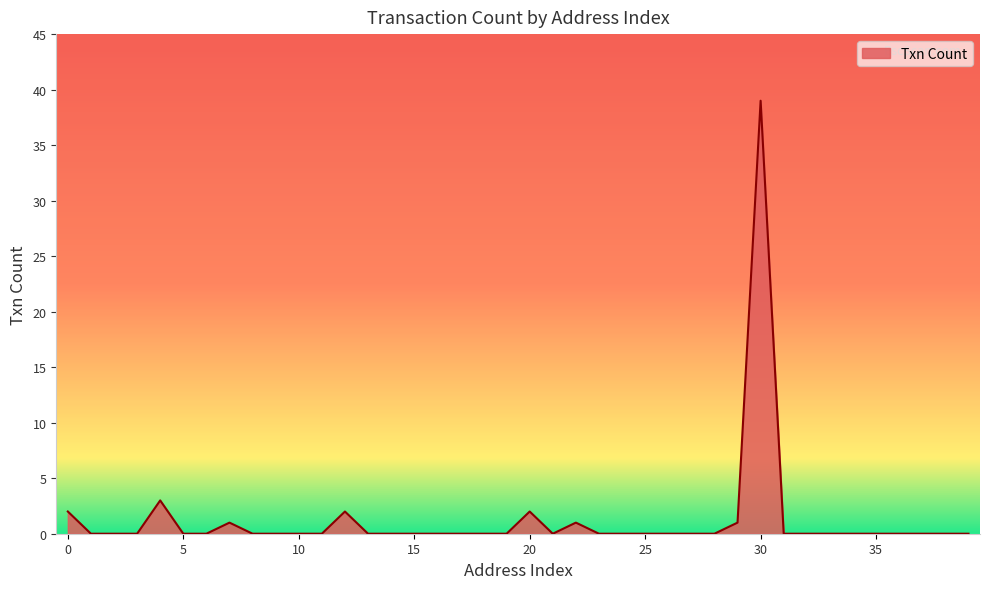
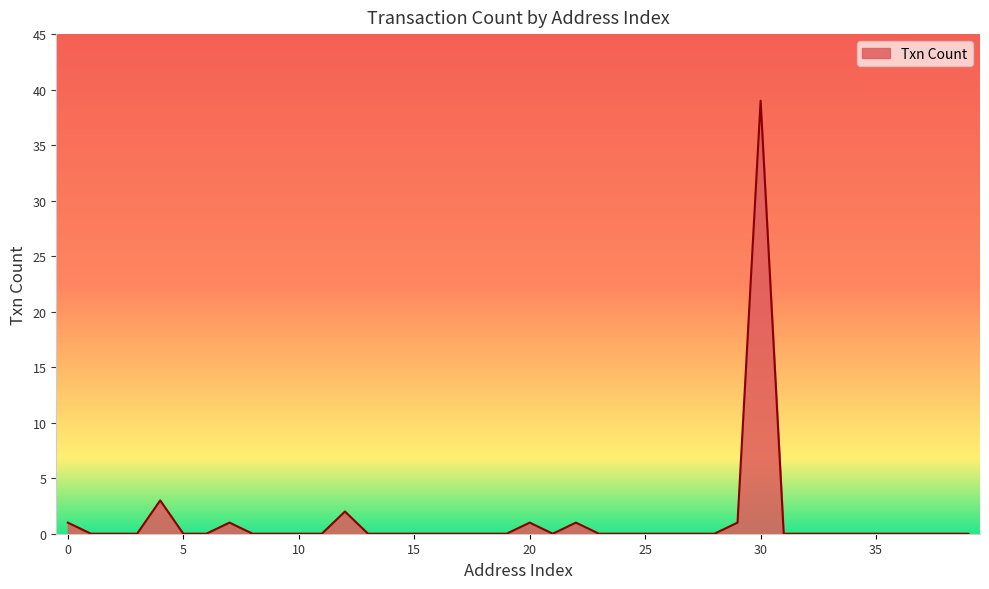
0: 2 -> 1
20: 2 -> 1
